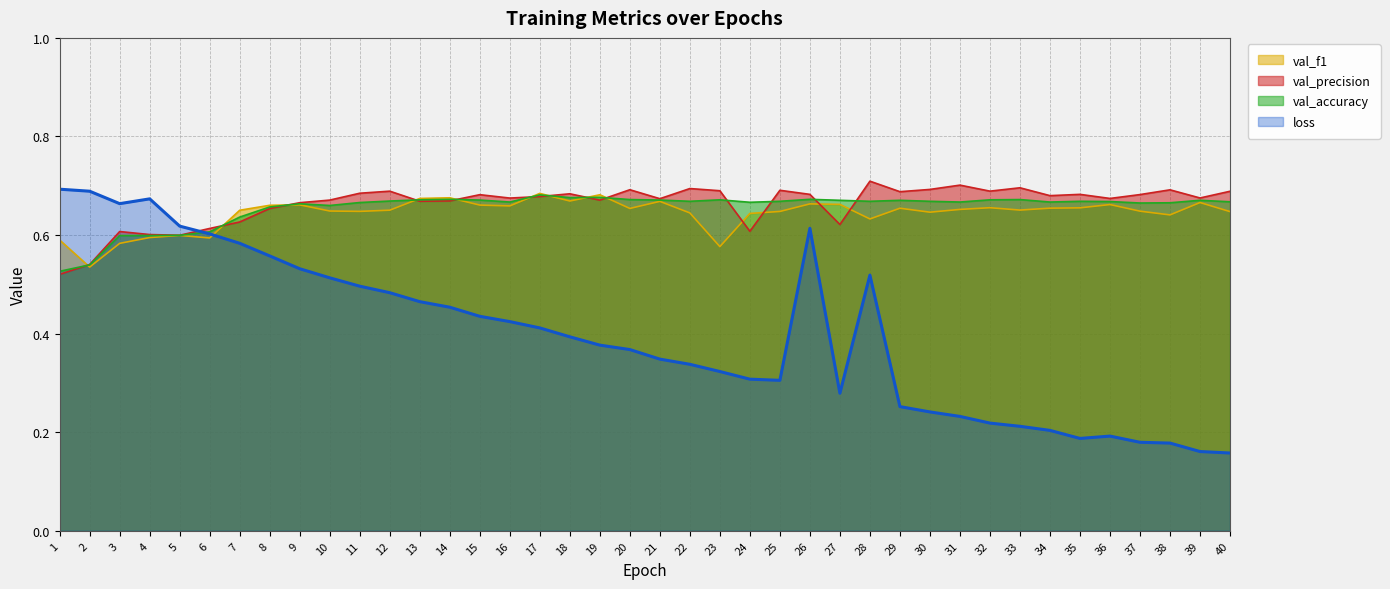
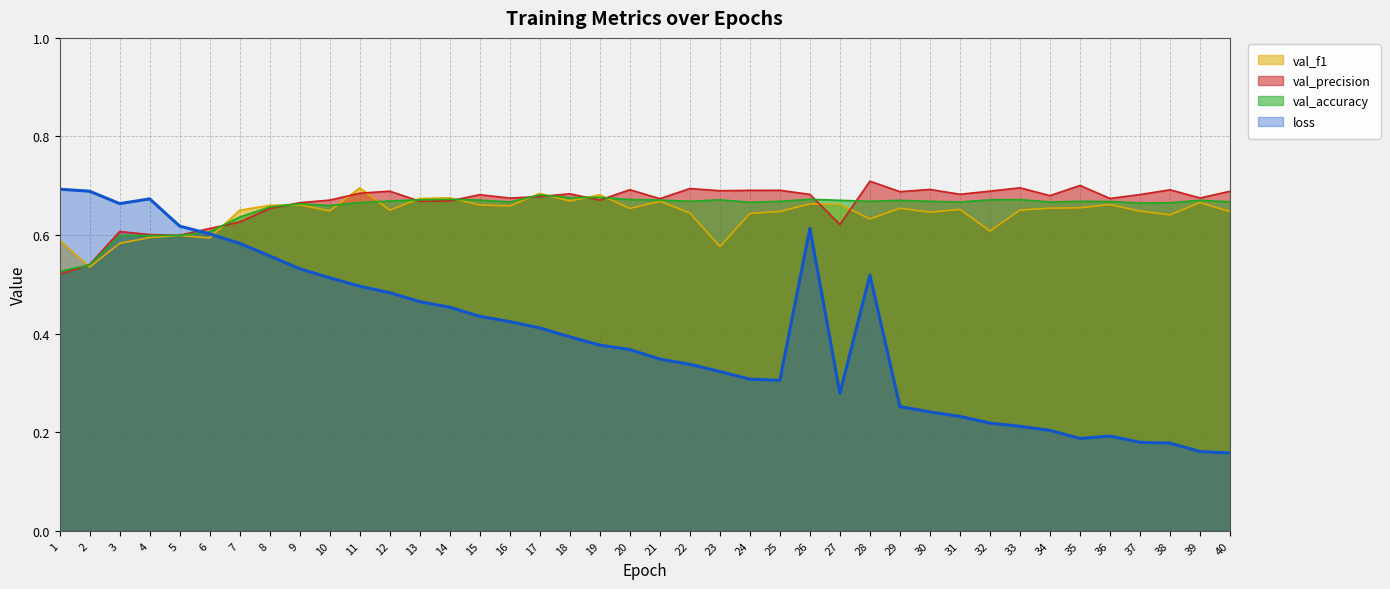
val_f1, 11: 0.65 -> 0.70
val_precision, 24: 0.61 -> 0.69
val_precision, 31: 0.70 -> 0.68
val_f1, 32: 0.66 -> 0.61
val_precision, 35: 0.68 -> 0.70
